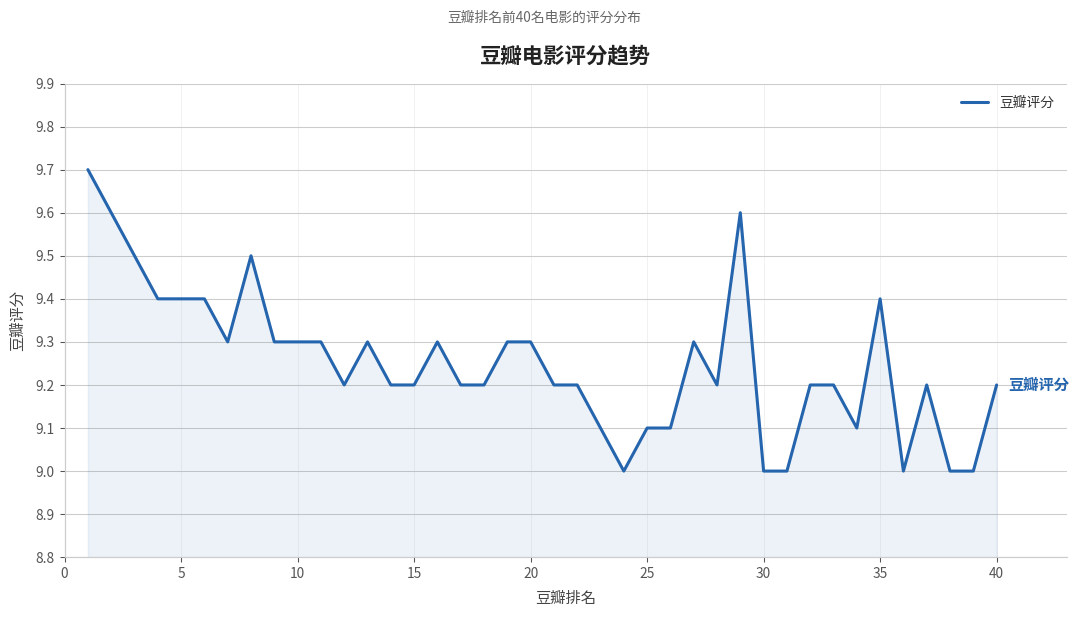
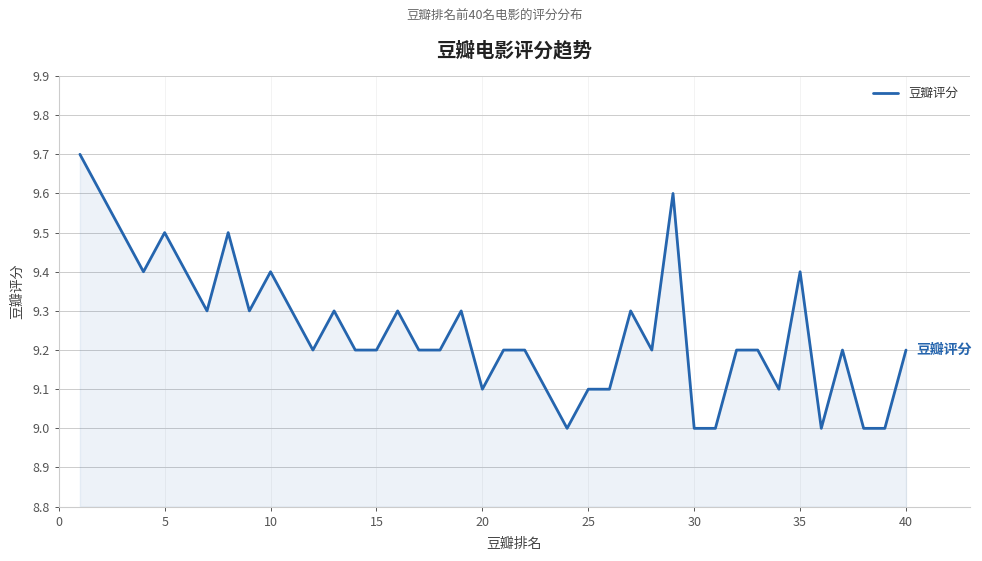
5: 9.4 -> 9.5
10: 9.3 -> 9.4
20: 9.3 -> 9.1
